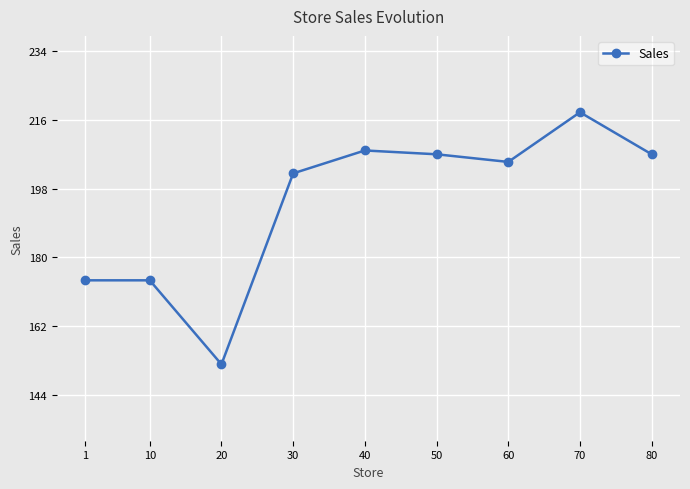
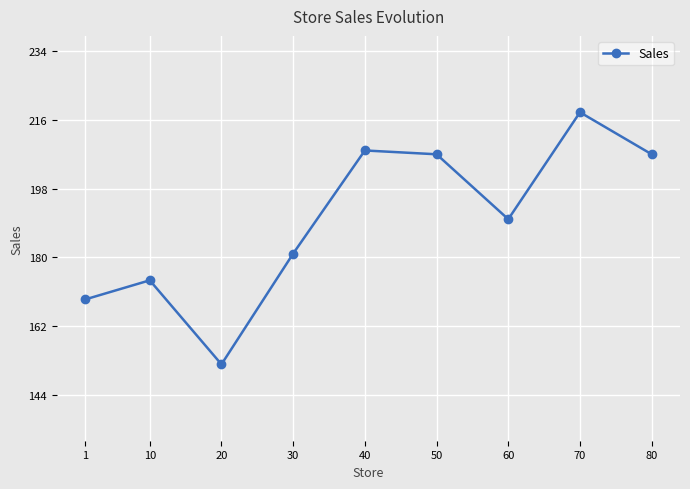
1: 174 -> 169
30: 202 -> 181
60: 205 -> 190
